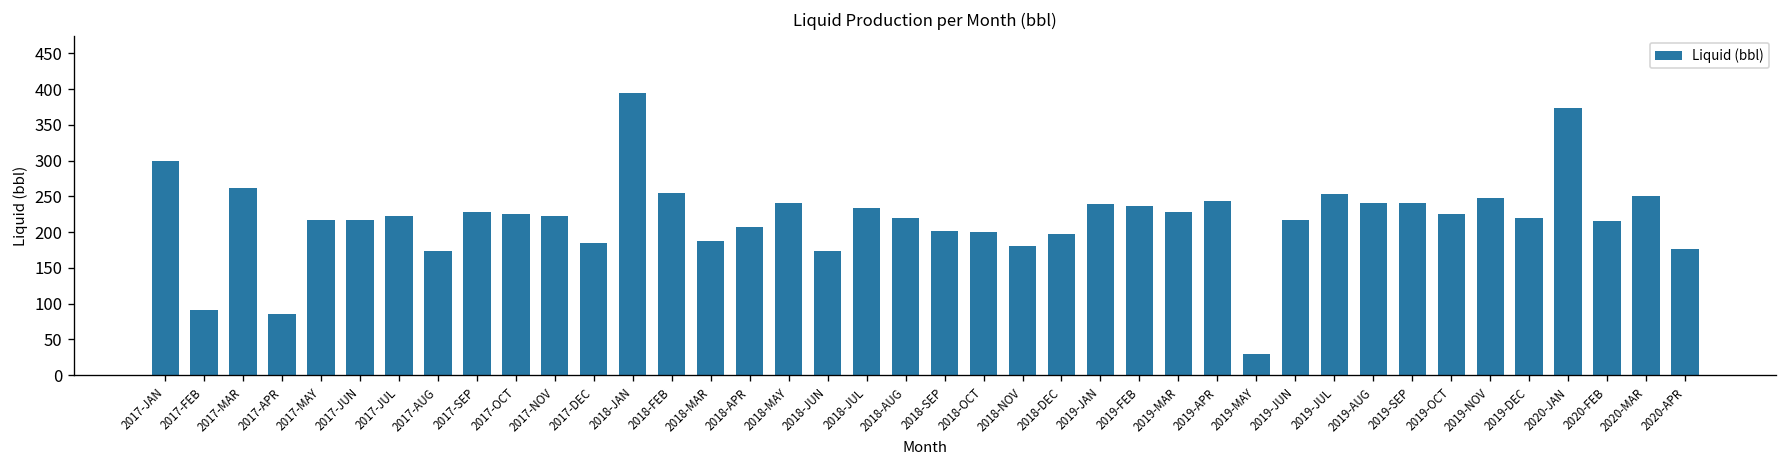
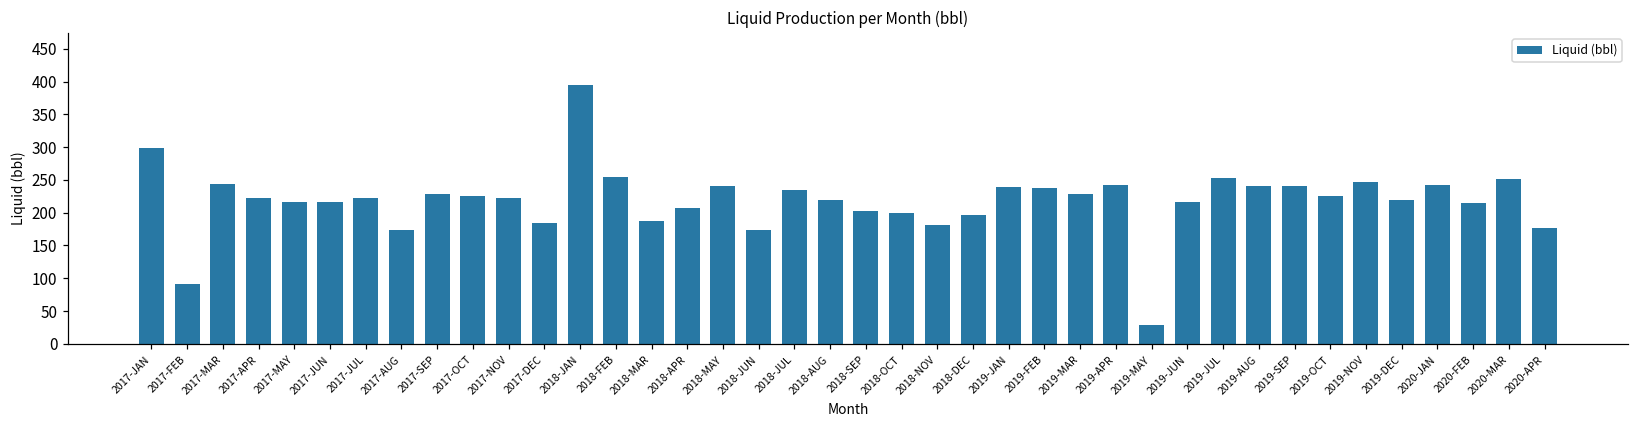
2017-MAR: 260 -> 240
2017-APR: 90 -> 220
2020-JAN: 370 -> 240
